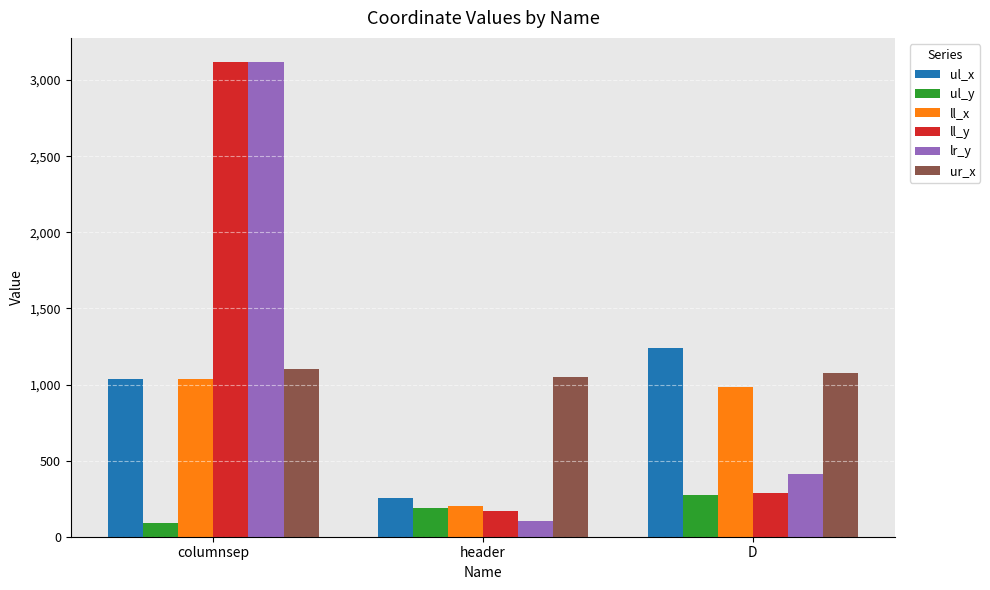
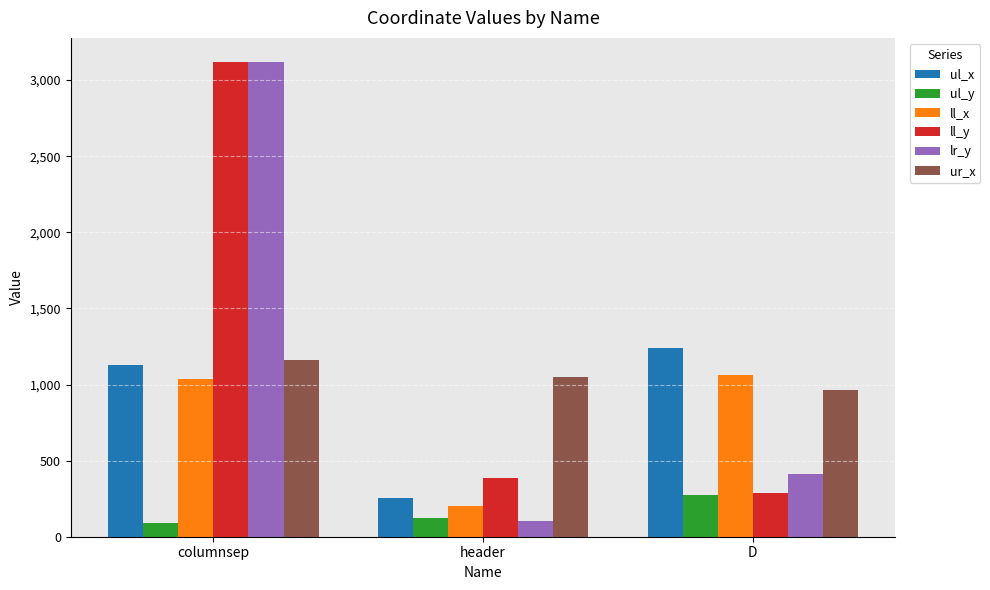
ul_x, columnsep: 1,040 -> 1,130
ur_x, columnsep: 1,100 -> 1,160
ul_y, header: 190 -> 130
ll_y, header: 170 -> 380
ll_x, D: 990 -> 1,060
ur_x, D: 1,080 -> 970
